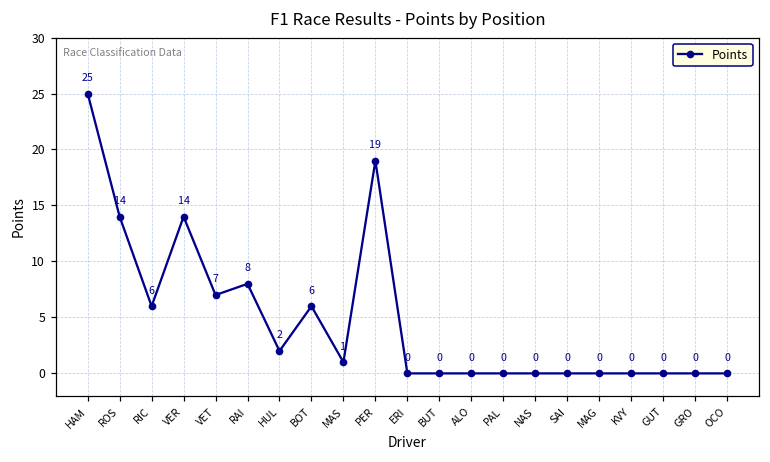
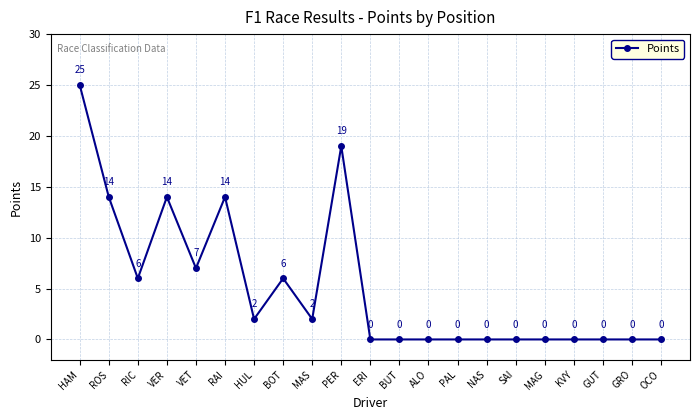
RAI: 8 -> 14
MAS: 1 -> 2
